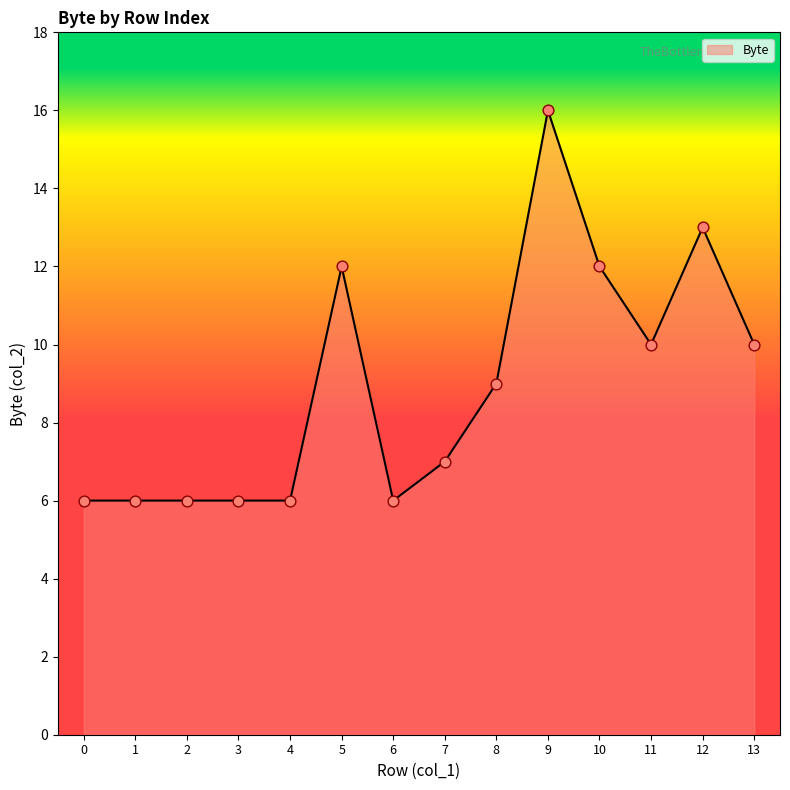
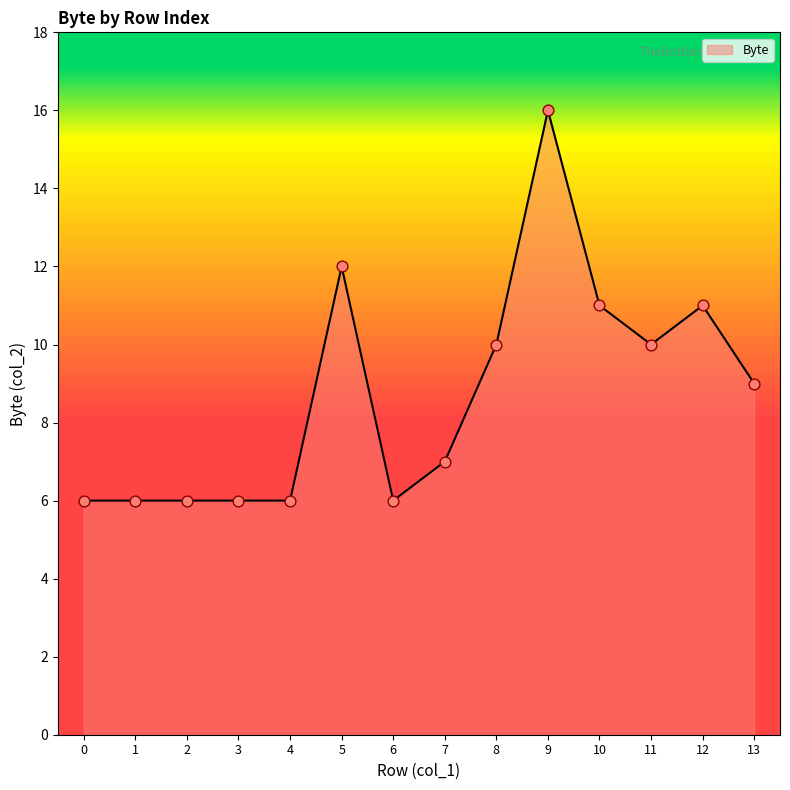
8: 9 -> 10
10: 12 -> 11
12: 13 -> 11
13: 10 -> 9
